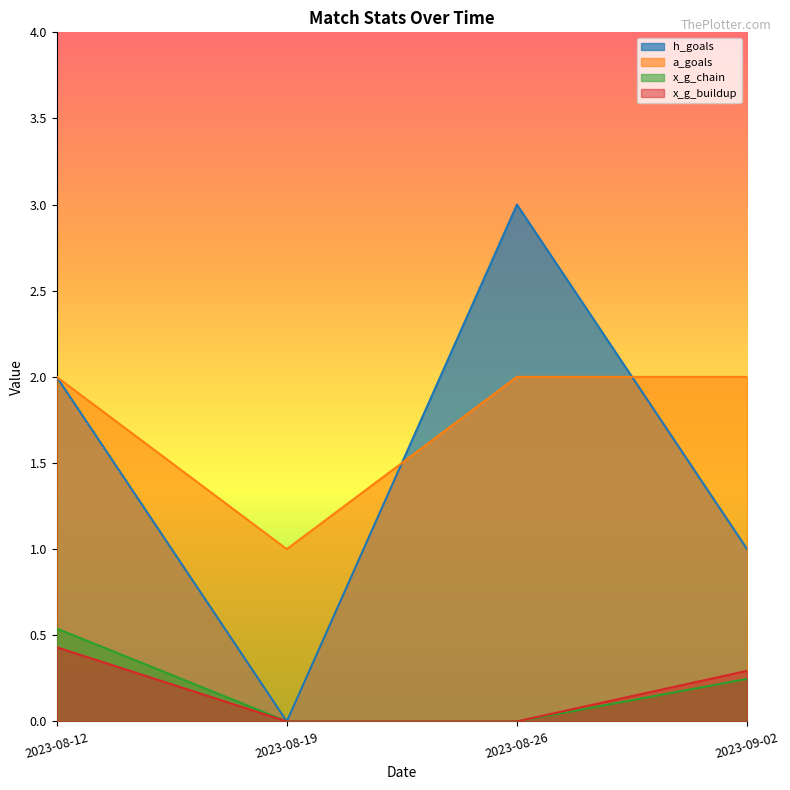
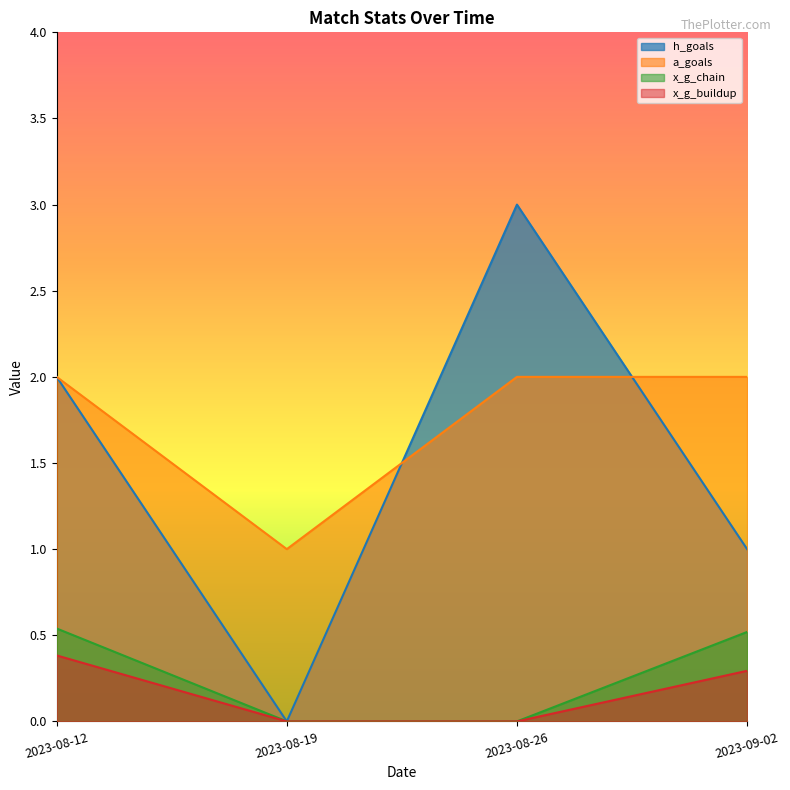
x_g_buildup, 2023-08-12: 0.43 -> 0.38
x_g_chain, 2023-09-02: 0.25 -> 0.52
